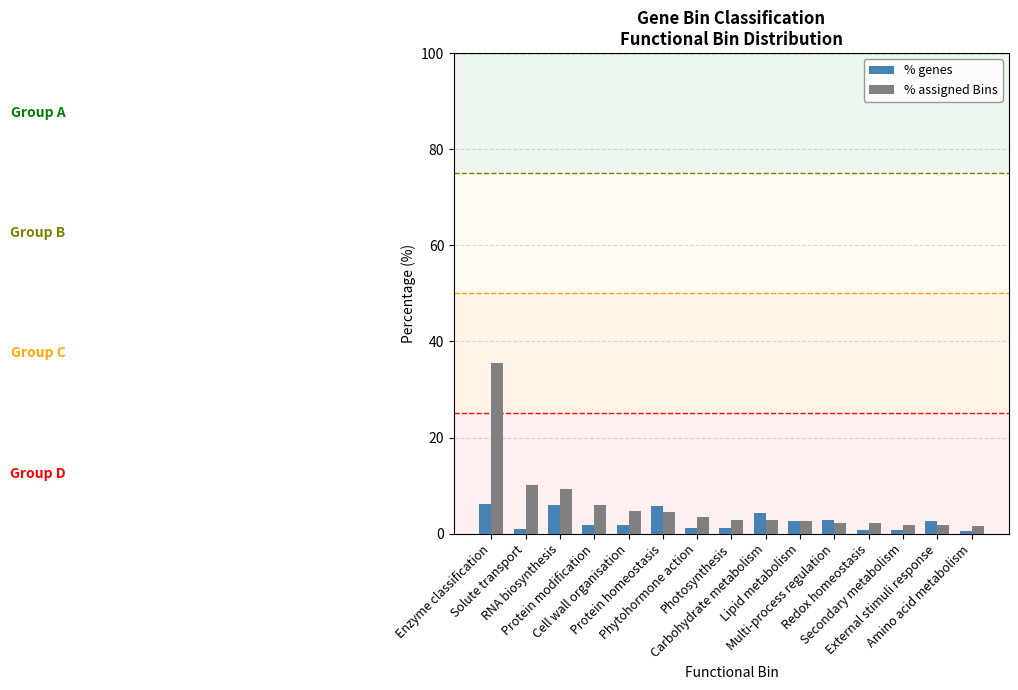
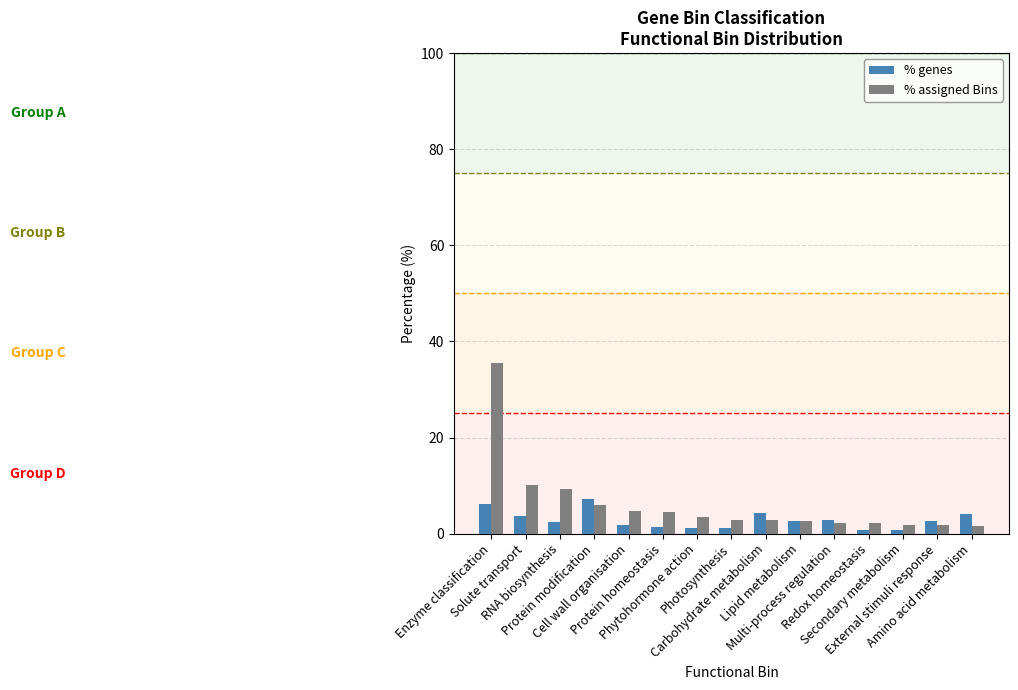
% genes, Solute transport: 1 -> 4
% genes, RNA biosynthesis: 6 -> 2
% genes, Protein modification: 2 -> 7
% genes, Protein homeostasis: 6 -> 1
% genes, Amino acid metabolism: 1 -> 4
